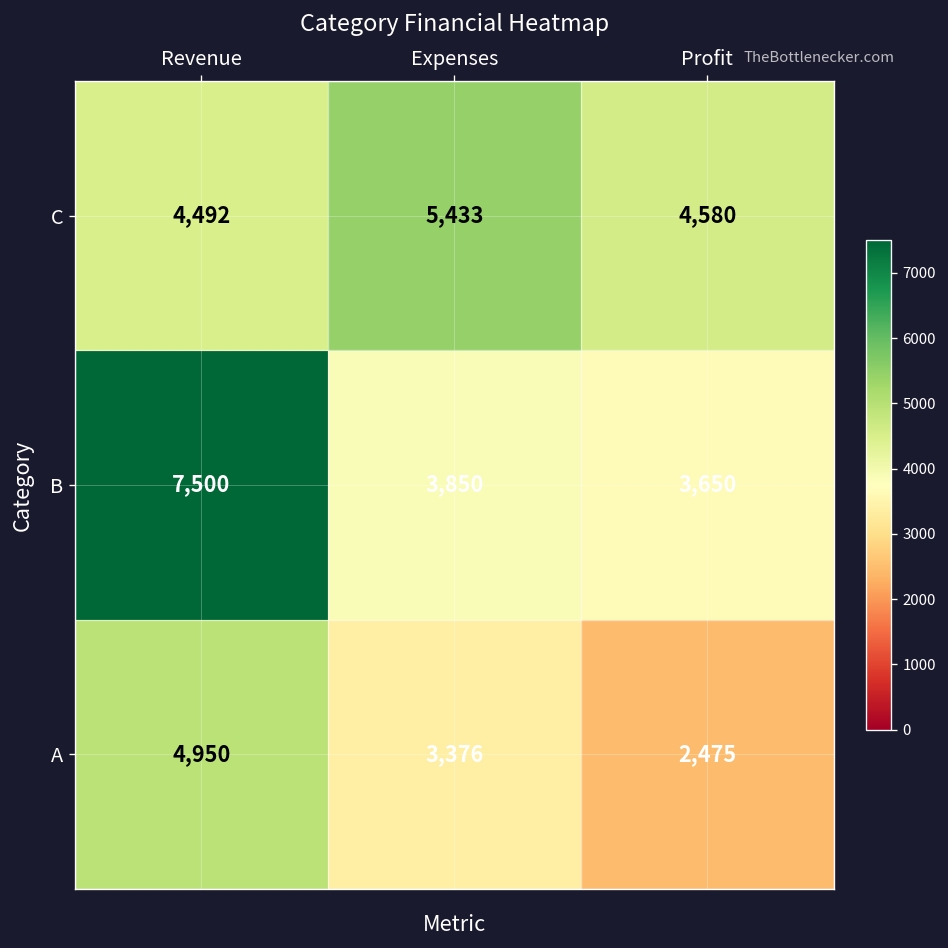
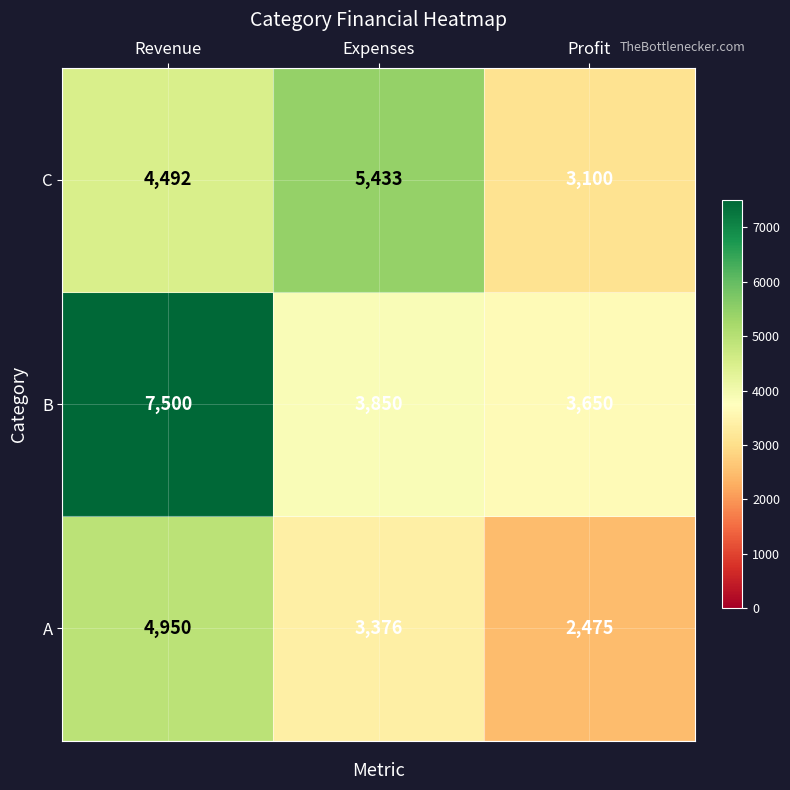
C, Profit: 4,580 -> 3,100
